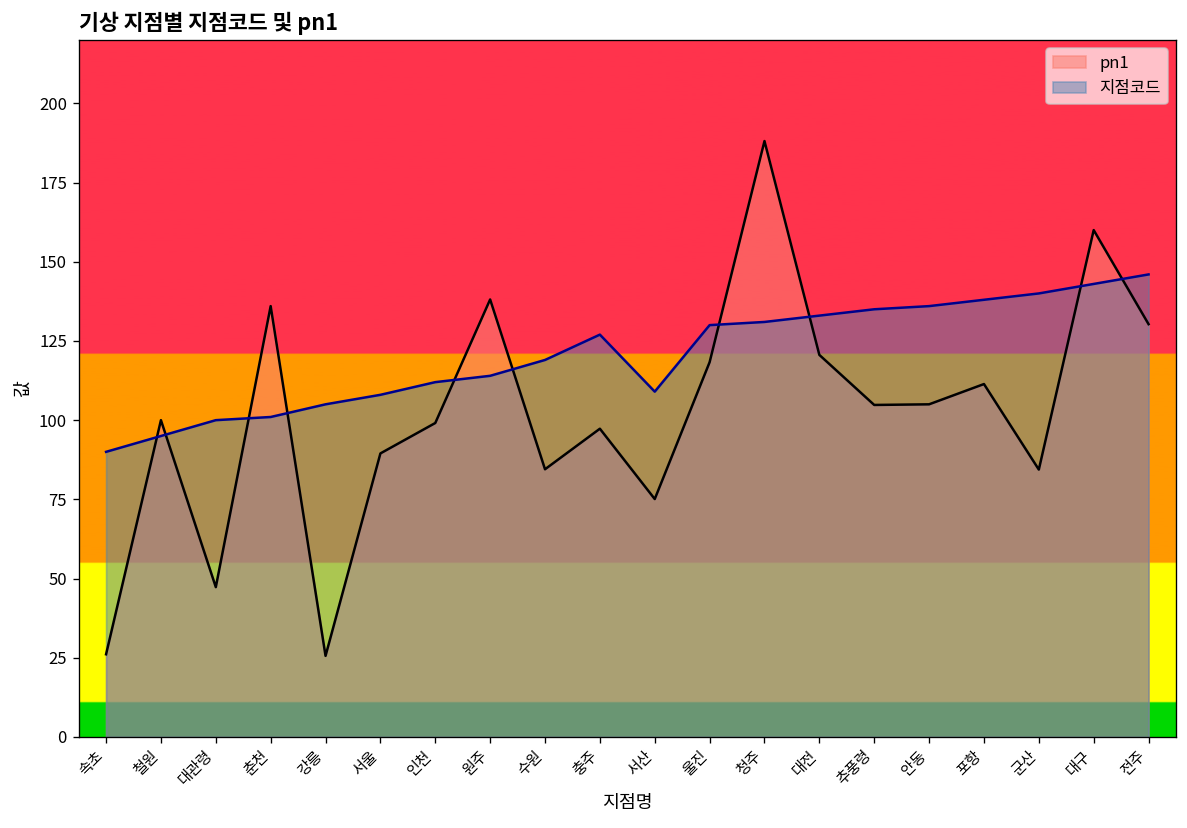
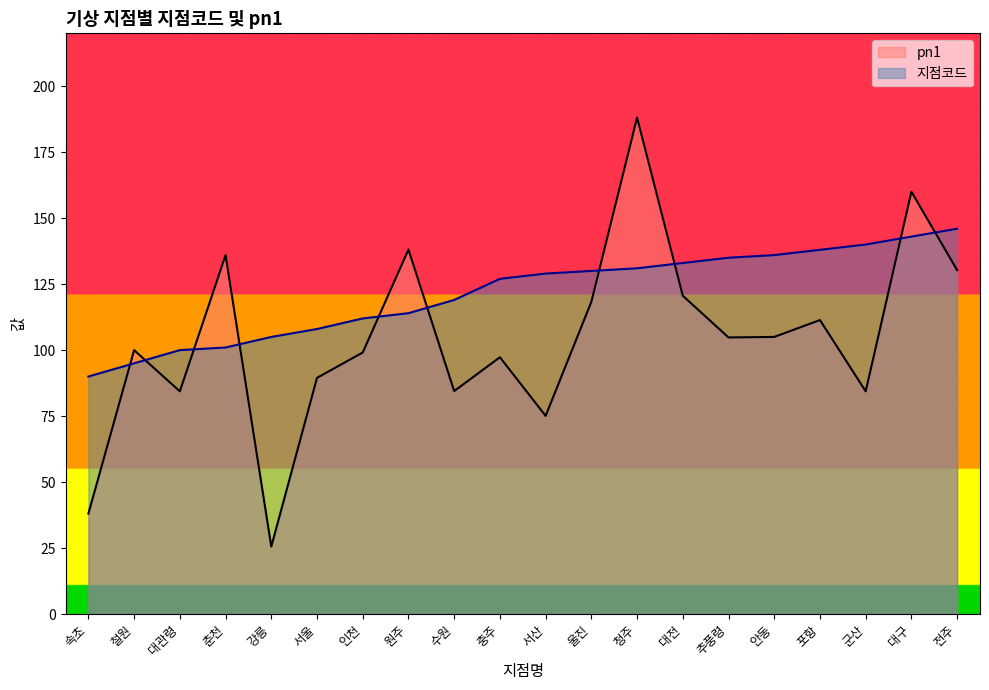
pn1, 속초: 26 -> 38
pn1, 대관령: 47 -> 84
지점코드, 서산: 109 -> 129
